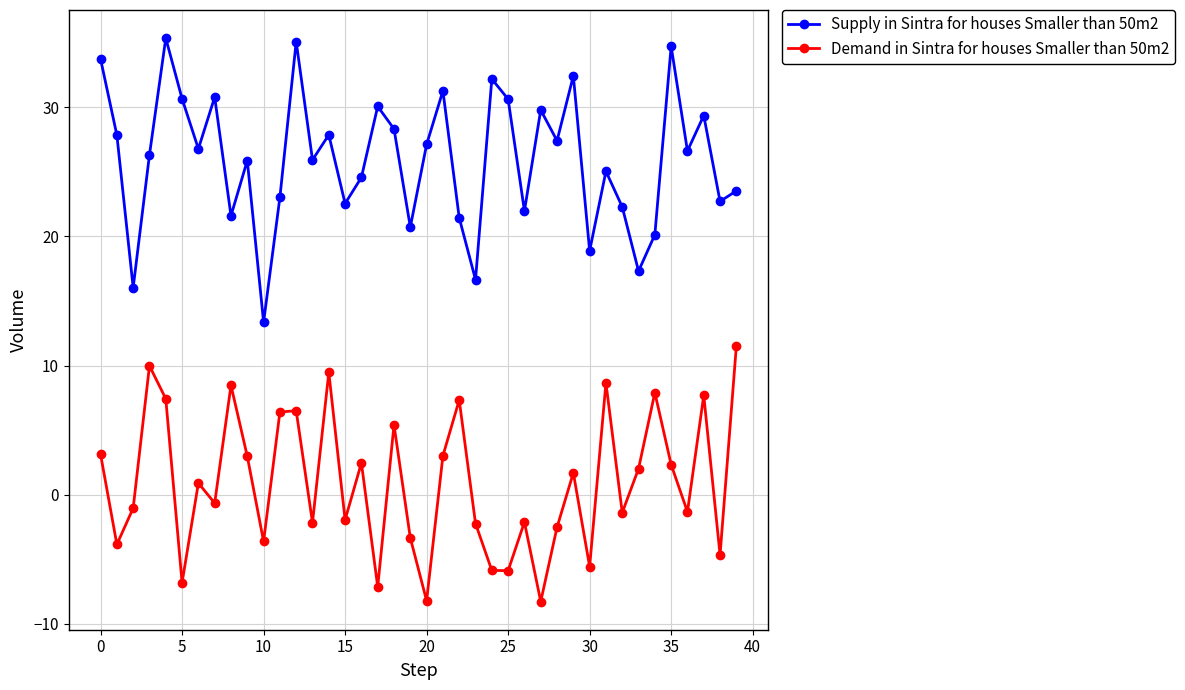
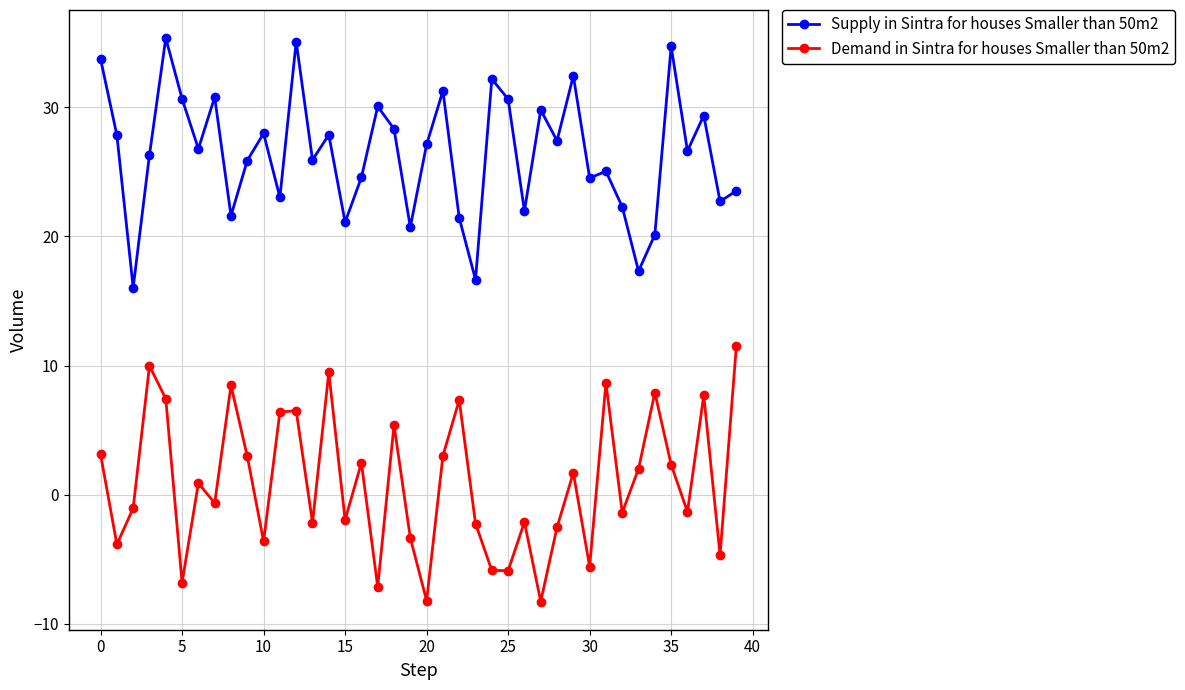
Supply in Sintra for houses Smaller than 50m2, 10: 13.4 -> 28.0
Supply in Sintra for houses Smaller than 50m2, 15: 22.5 -> 21.1
Supply in Sintra for houses Smaller than 50m2, 30: 18.9 -> 24.5
